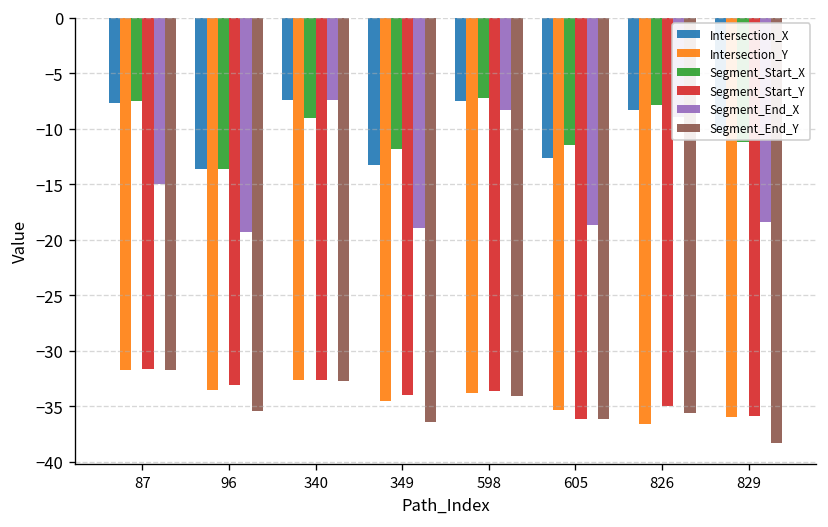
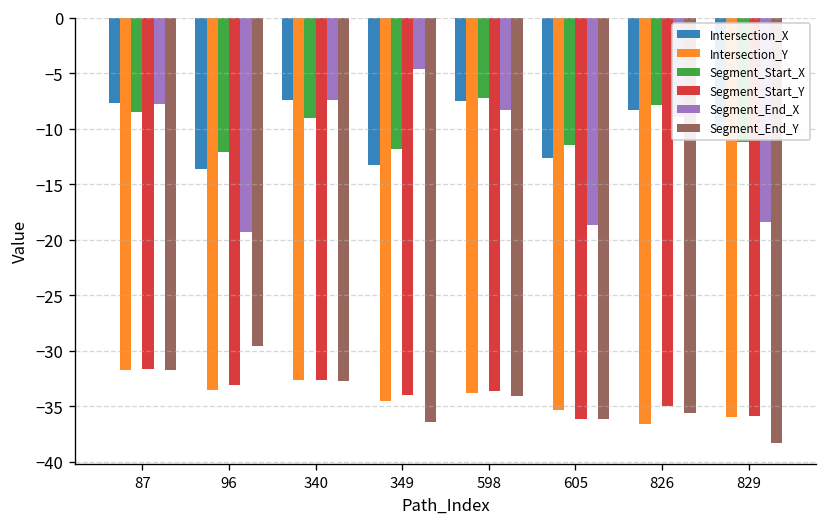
Segment_Start_X, 87: -7.5 -> -8.5
Segment_End_X, 87: -15 -> -8
Segment_Start_X, 96: -14 -> -12
Segment_End_Y, 96: -35 -> -30
Segment_End_X, 349: -19 -> -5
